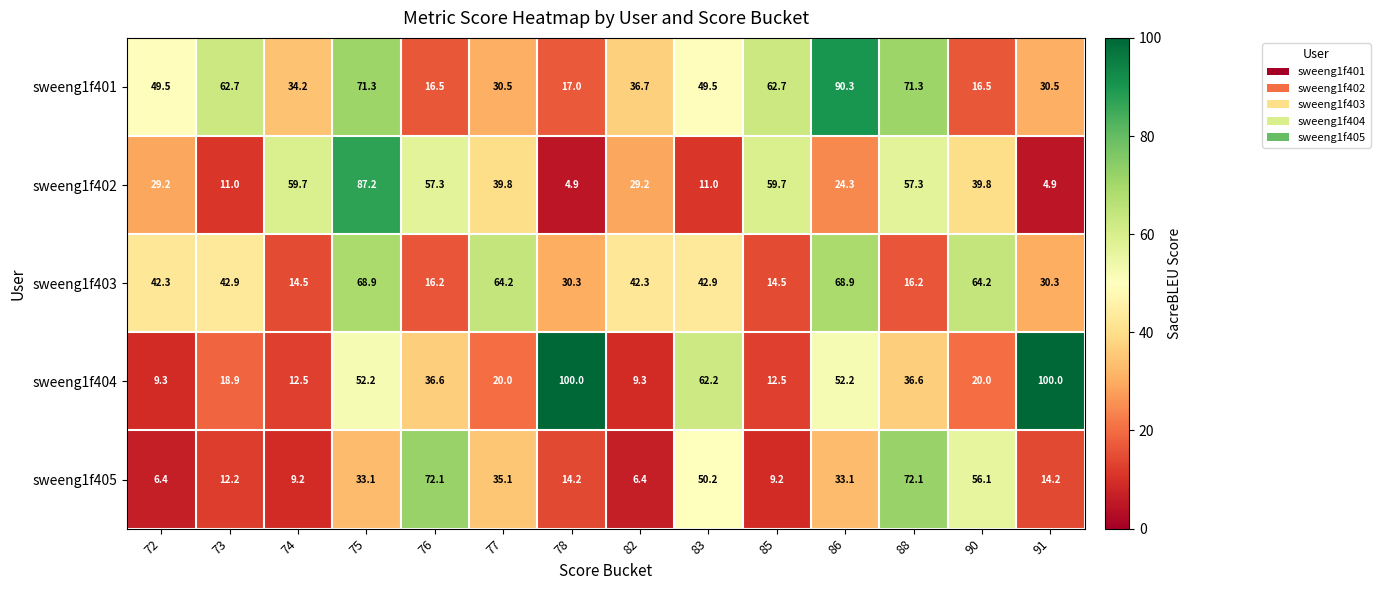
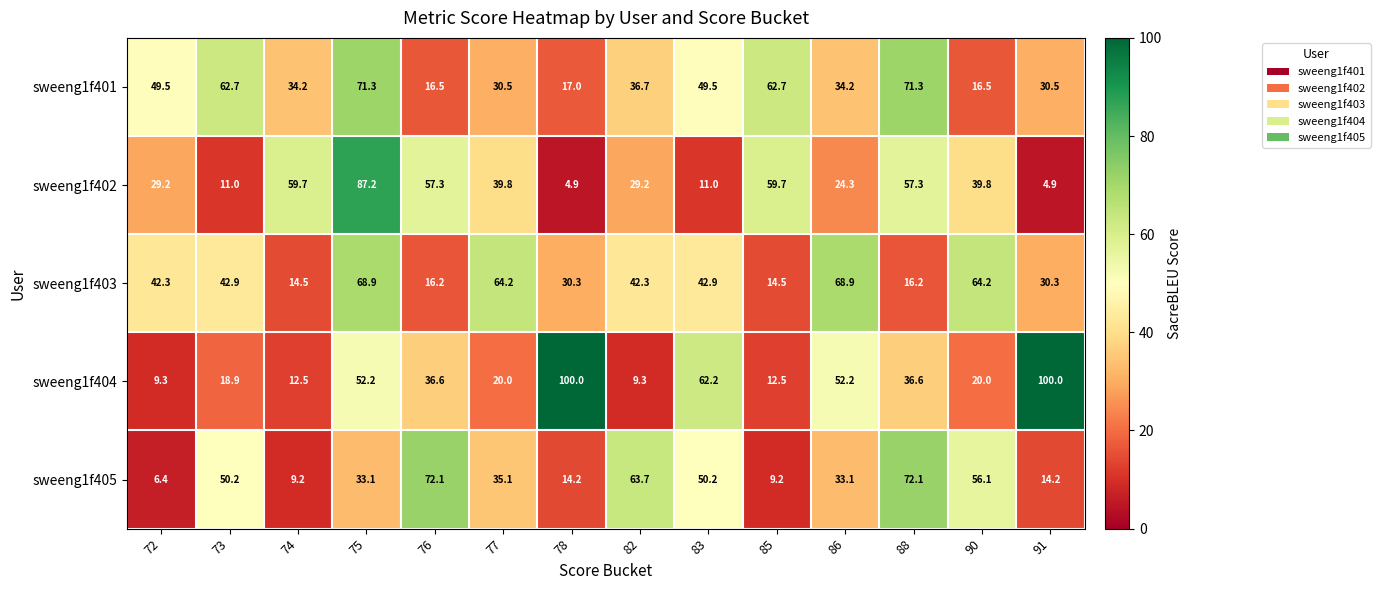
sweeng1f401, 86: 90.3 -> 34.2
sweeng1f405, 73: 12.2 -> 50.2
sweeng1f405, 82: 6.4 -> 63.7
